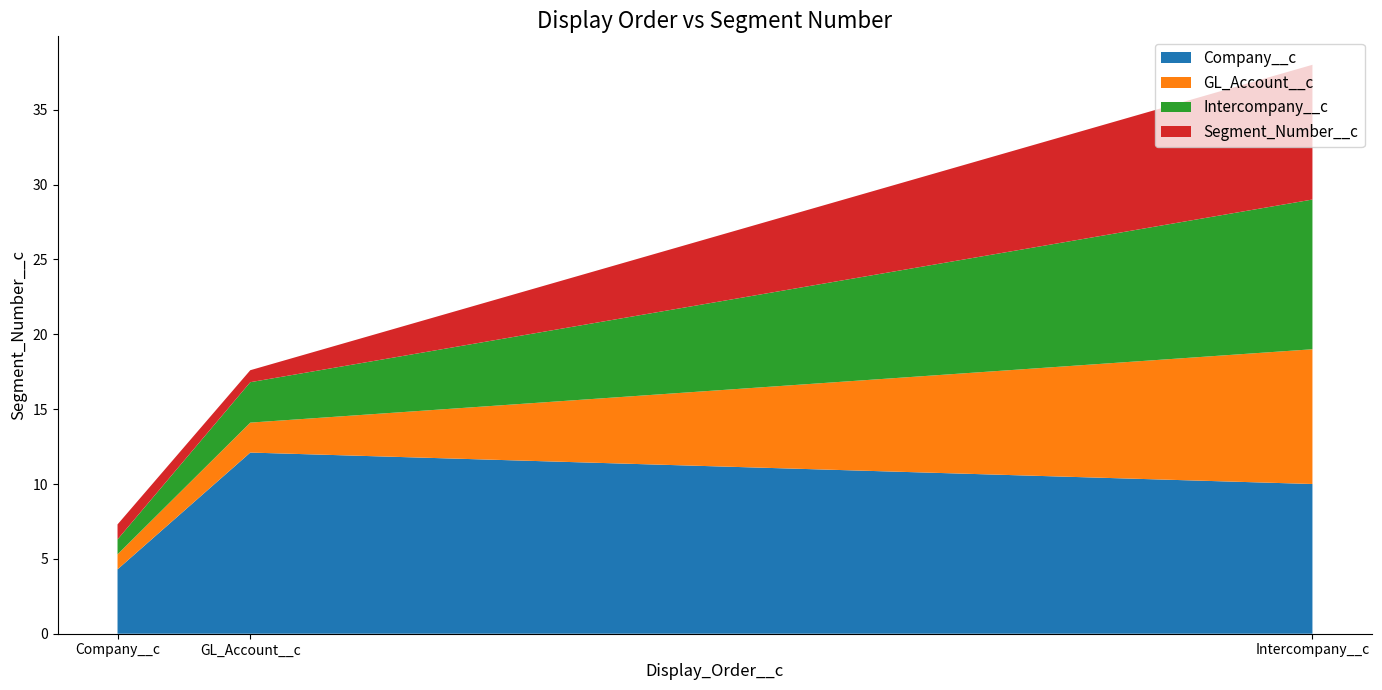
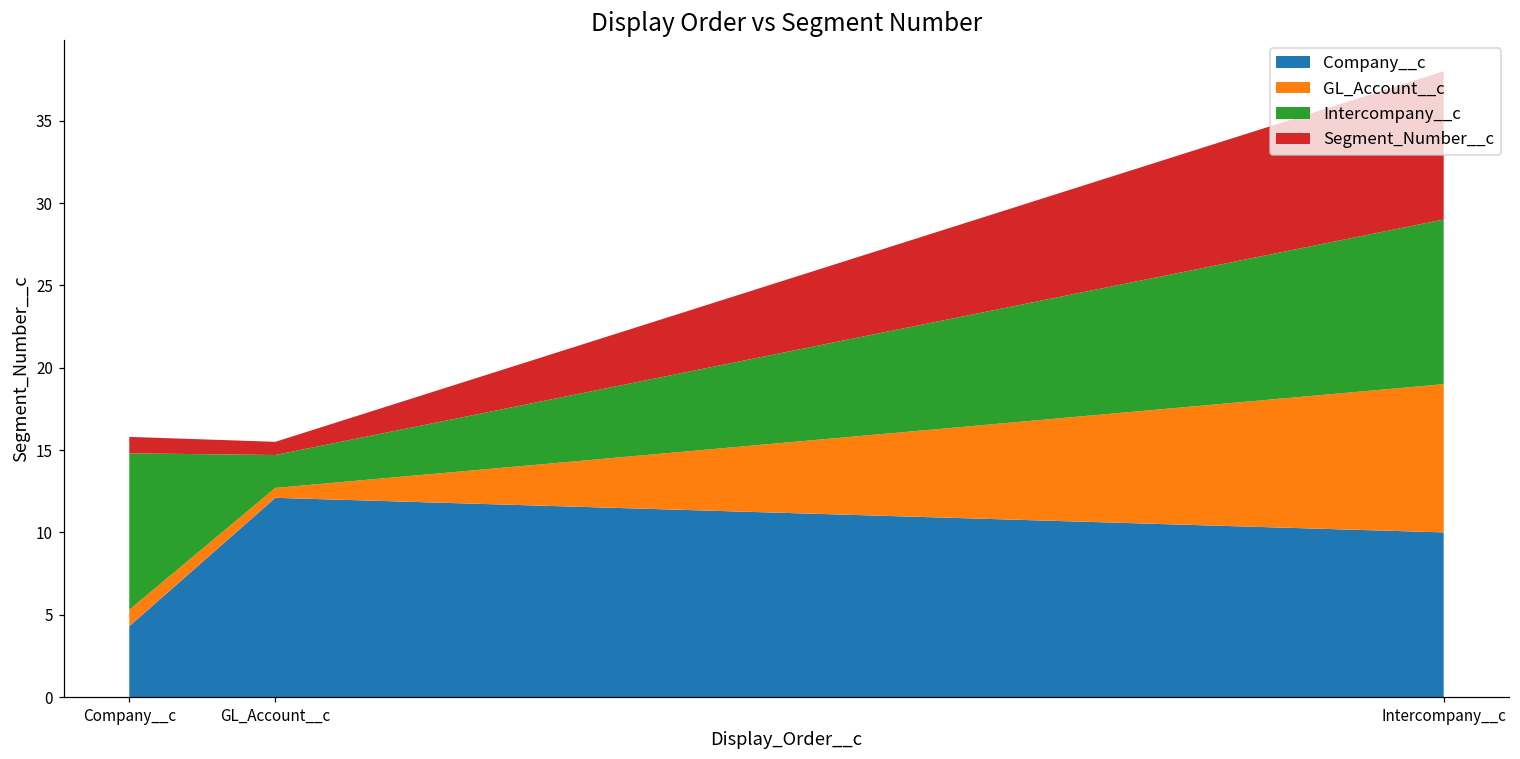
Intercompany__c, Company__c: 1.0 -> 9.5
GL_Account__c, GL_Account__c: 2.0 -> 0.6
Intercompany__c, GL_Account__c: 2.7 -> 2.0
